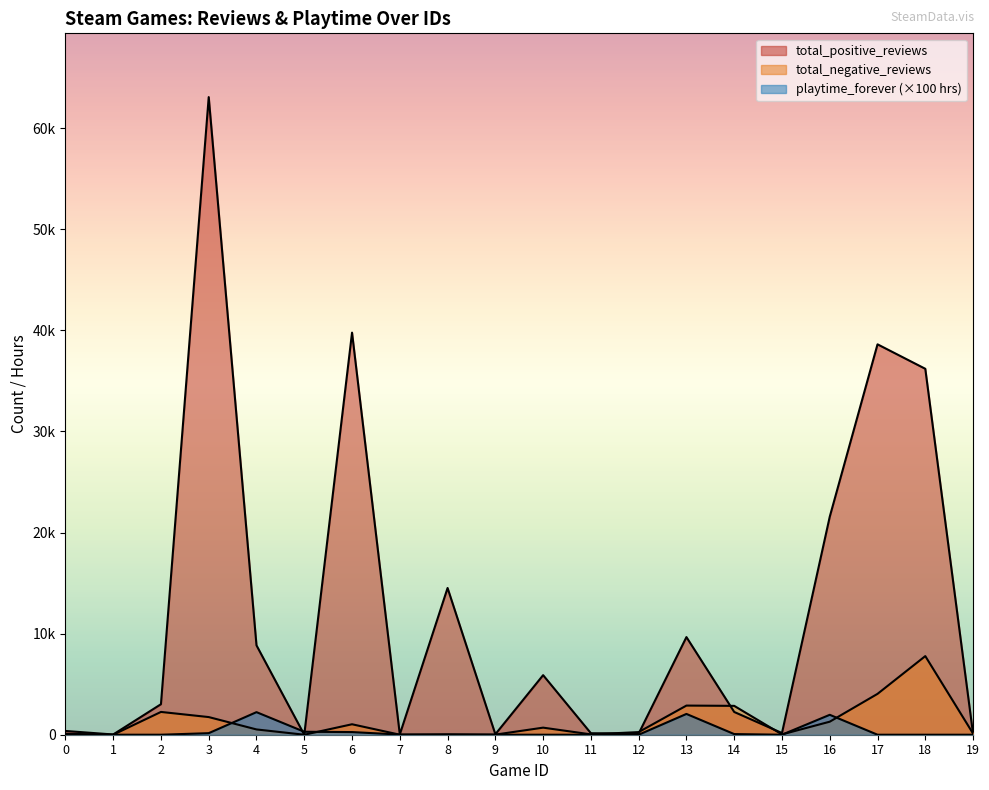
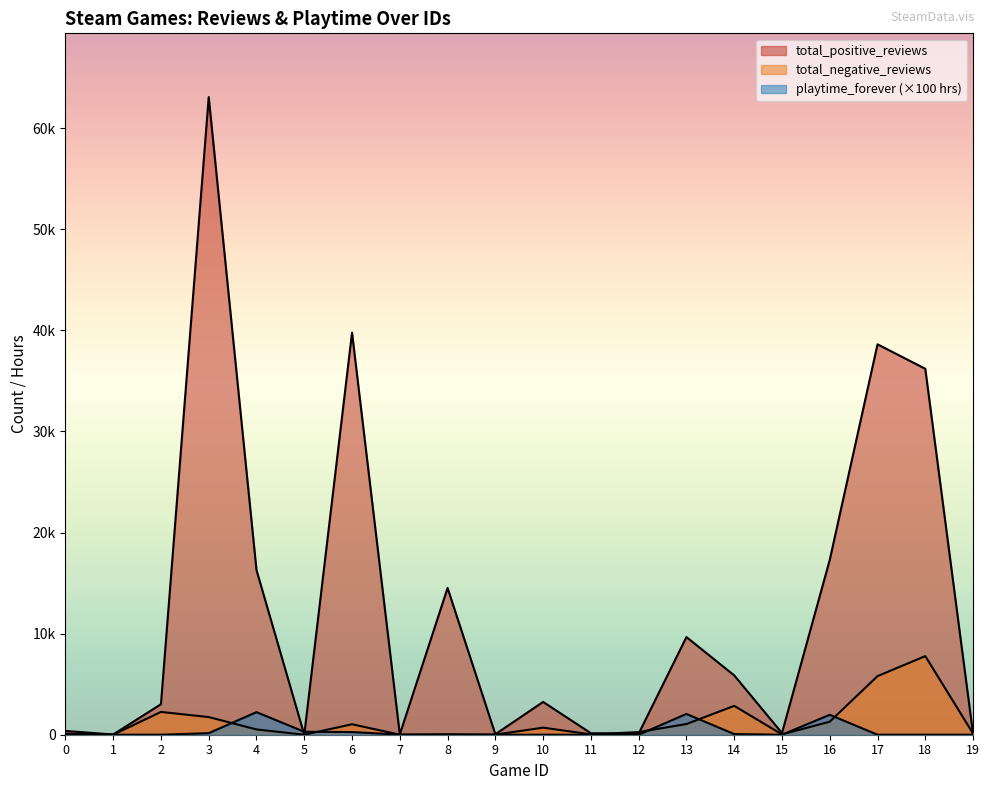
total_positive_reviews, 4: 8800 -> 16300
total_positive_reviews, 10: 5900 -> 3200
total_negative_reviews, 13: 2900 -> 1100
total_positive_reviews, 14: 2300 -> 5900
total_positive_reviews, 16: 21600 -> 17300
total_negative_reviews, 17: 4000 -> 5800
